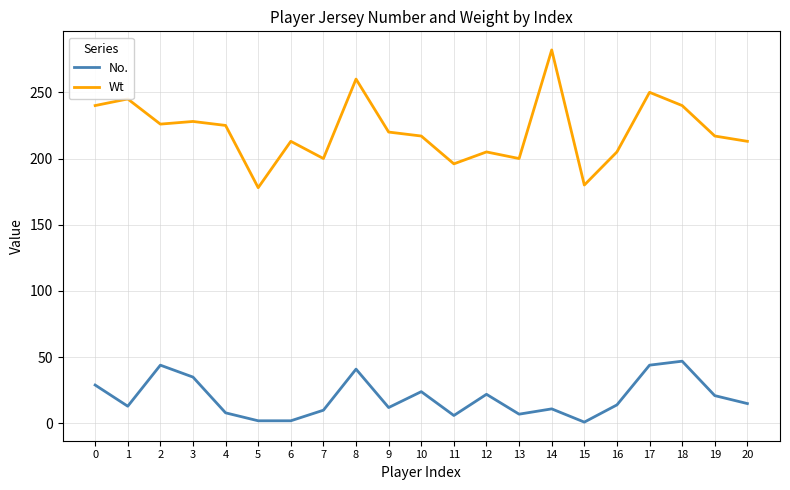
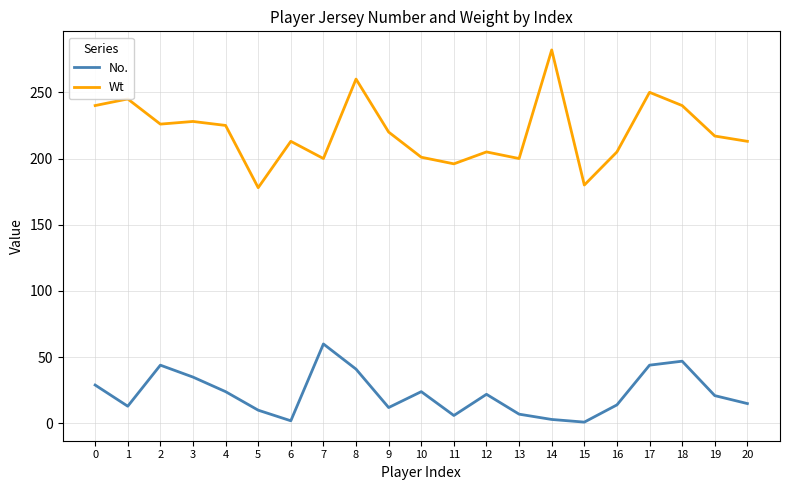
No., 4: 8 -> 24
No., 5: 2 -> 10
No., 7: 10 -> 60
Wt, 10: 217 -> 201
No., 14: 11 -> 3
